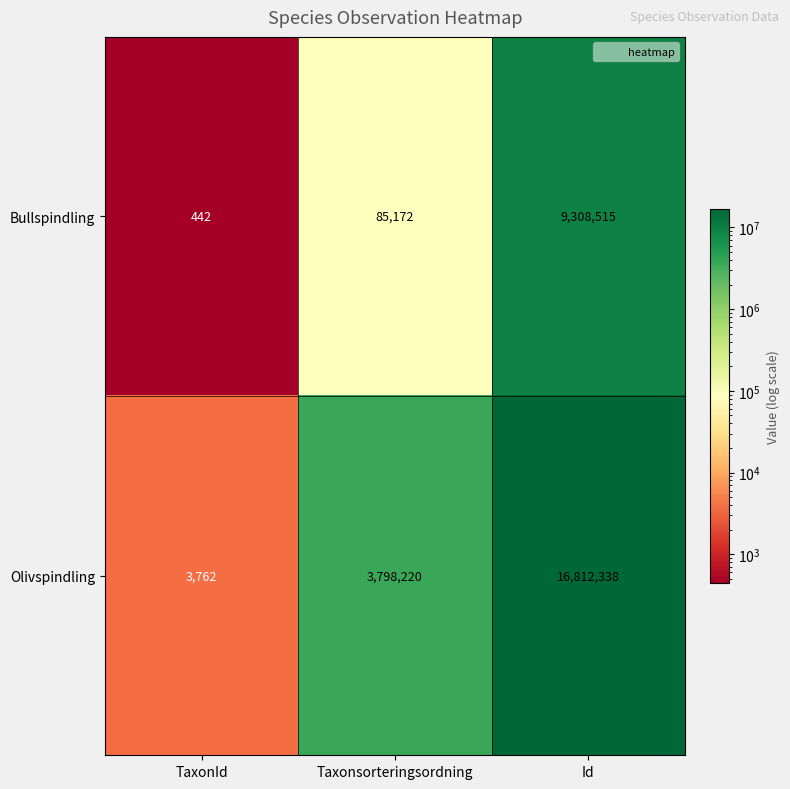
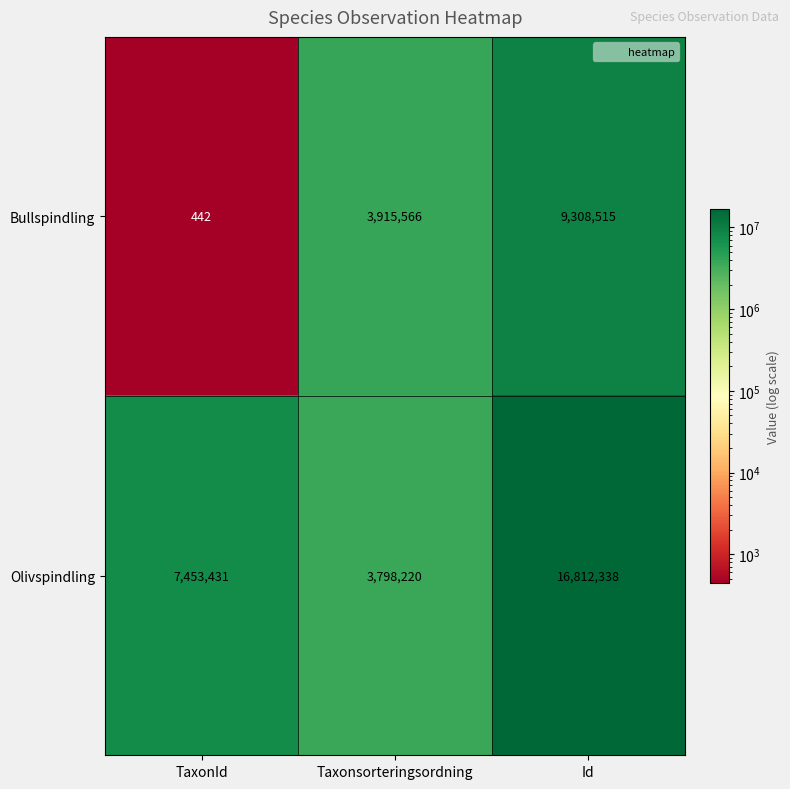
Bullspindling, Taxonsorteringsordning: 85,172 -> 3,915,566
Olivspindling, TaxonId: 3,762 -> 7,453,431
